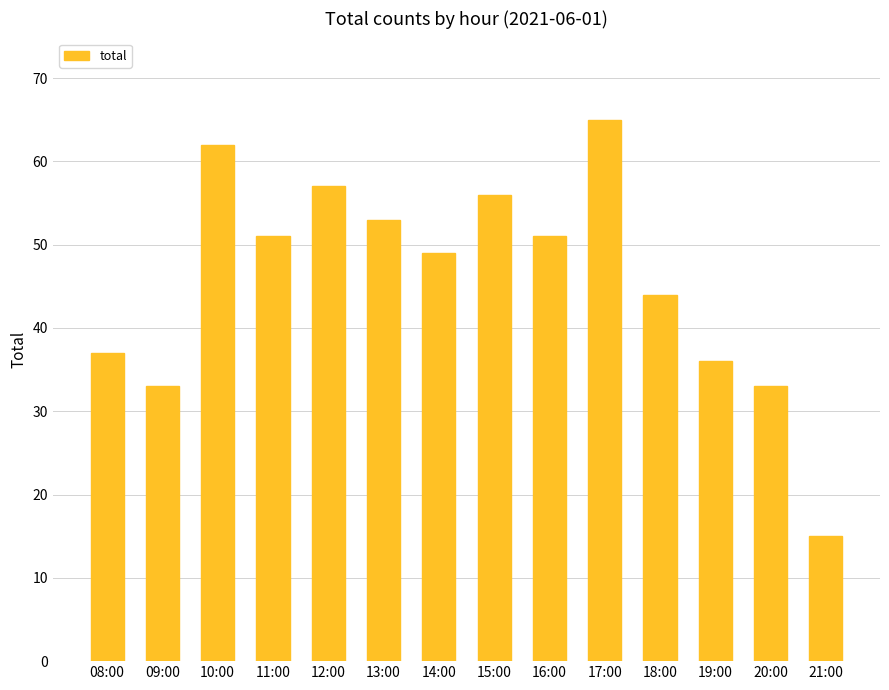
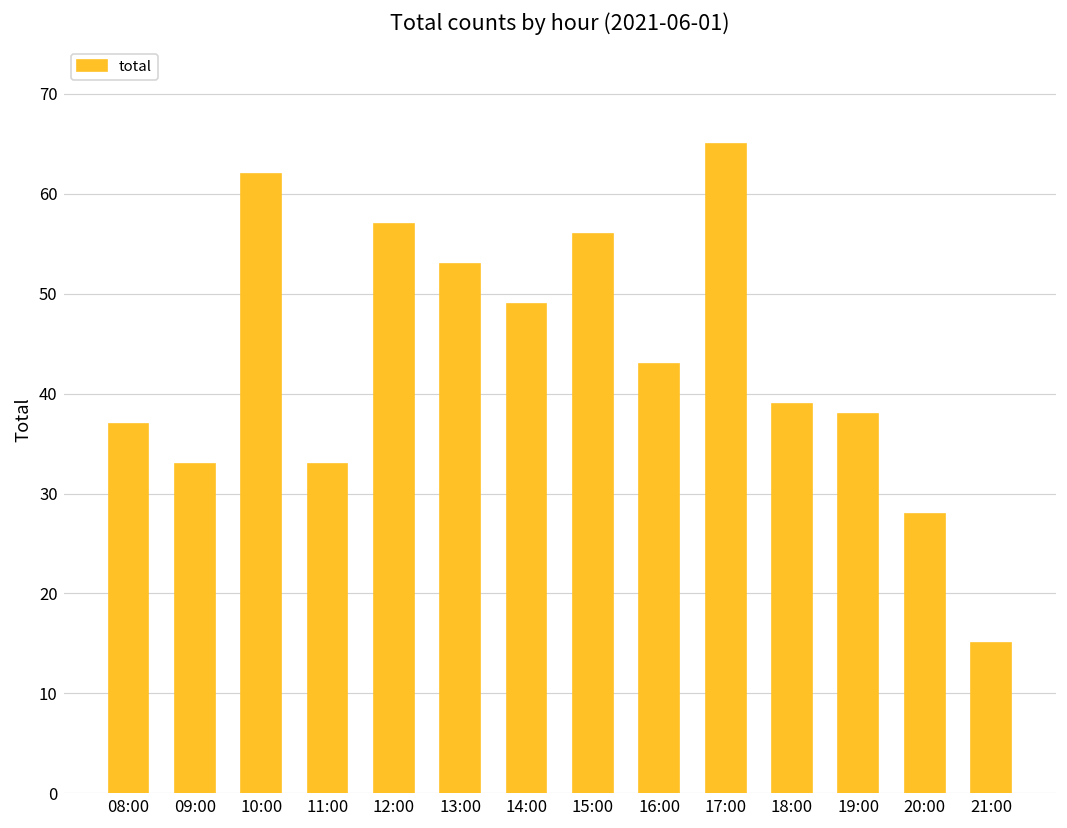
11:00: 51 -> 33
16:00: 51 -> 43
18:00: 44 -> 39
19:00: 36 -> 38
20:00: 33 -> 28
